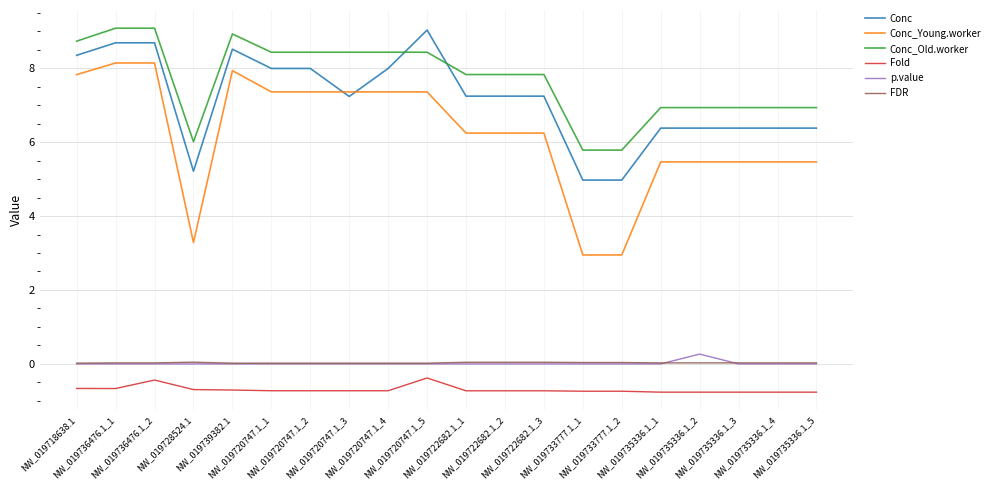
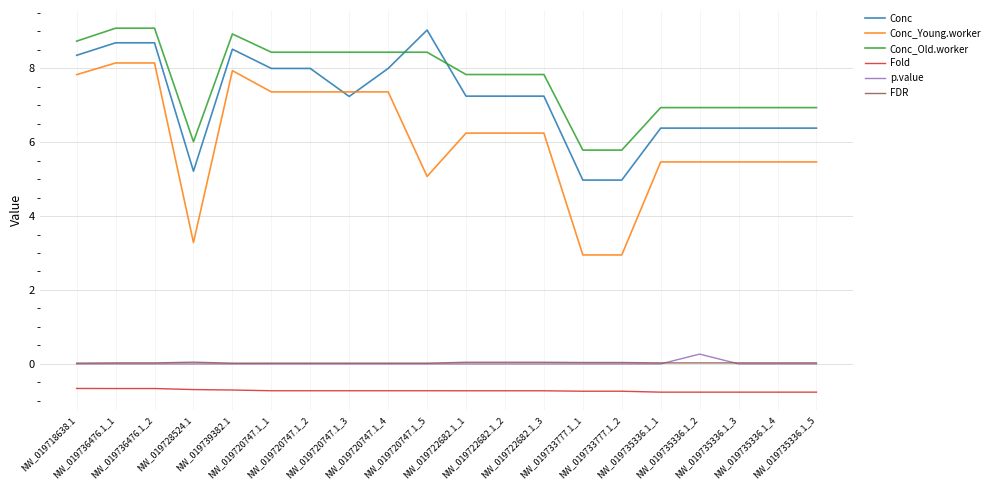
Fold, NW_019736476.1_2: -0.4 -> -0.7
Conc_Young.worker, NW_019720747.1_5: 7.4 -> 5.1
Fold, NW_019720747.1_5: -0.4 -> -0.7
